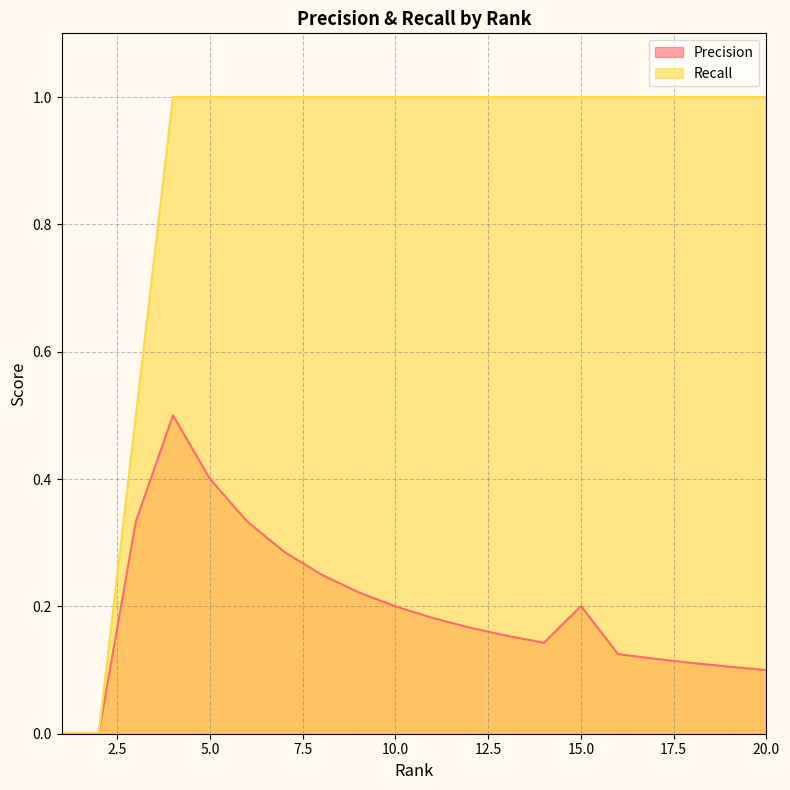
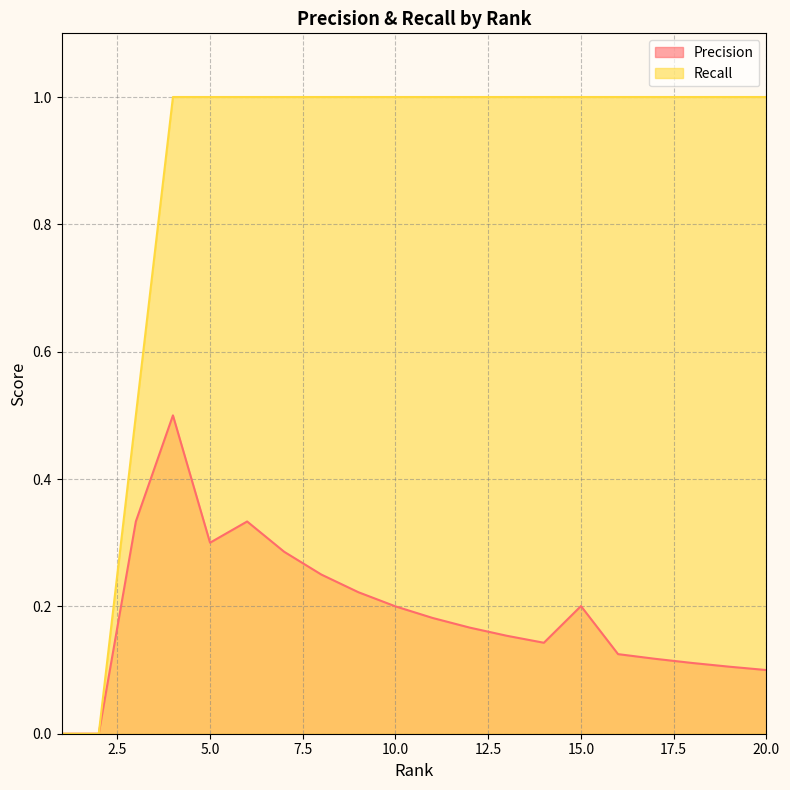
Precision, 5.0: 0.4 -> 0.3
